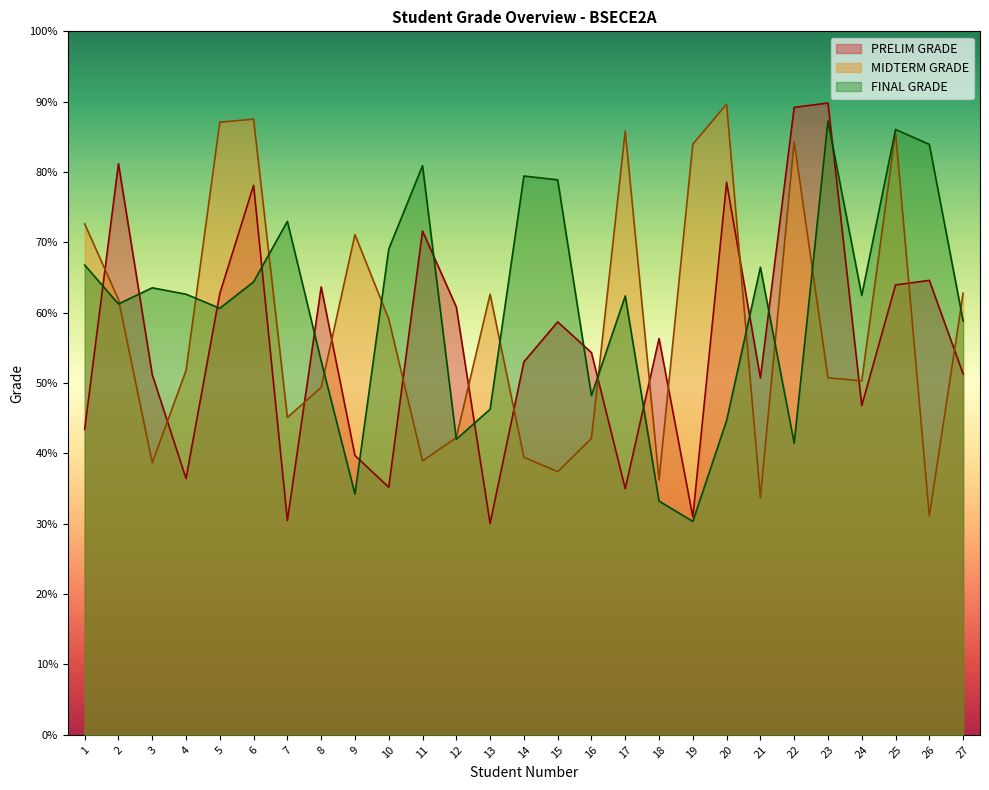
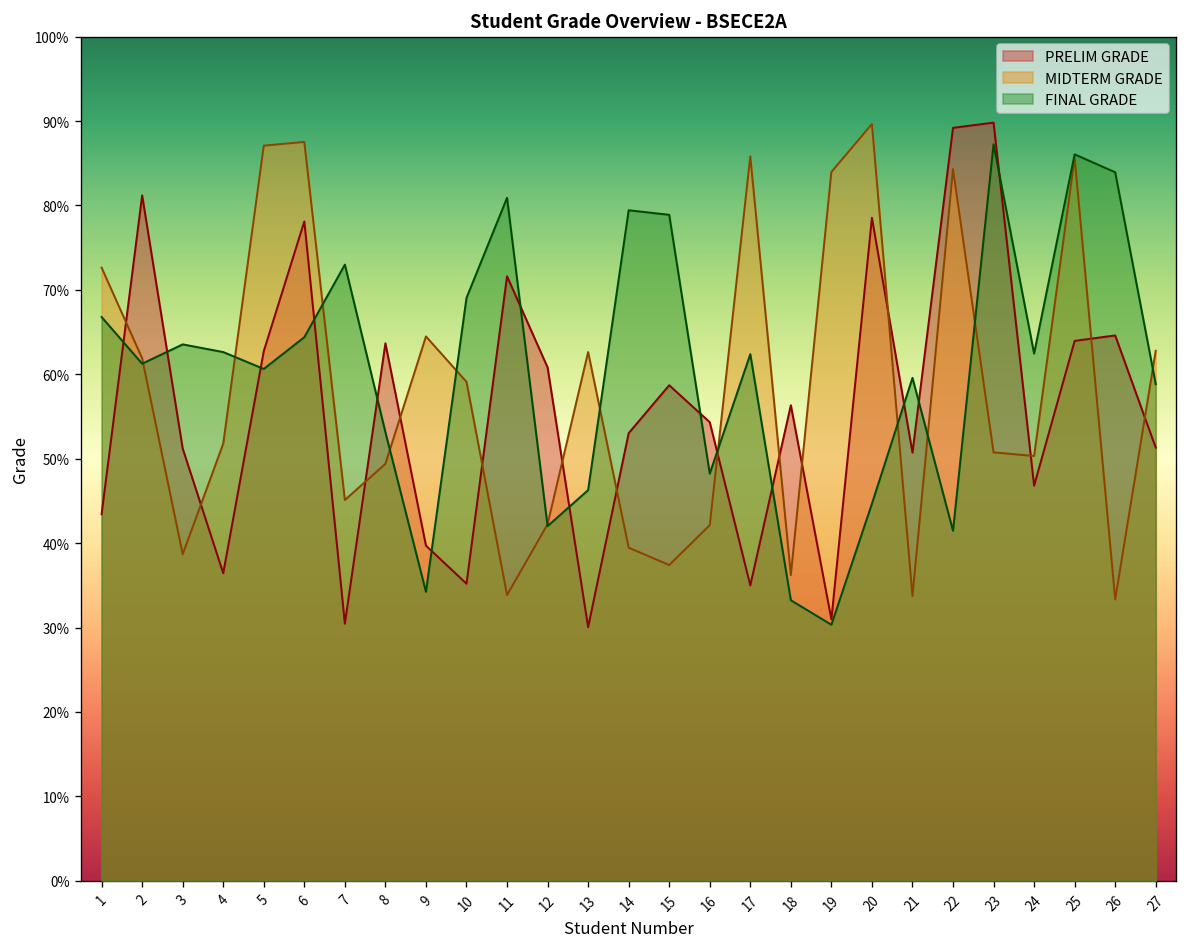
MIDTERM GRADE, 9: 71% -> 64%
MIDTERM GRADE, 11: 39% -> 34%
FINAL GRADE, 21: 66% -> 60%
MIDTERM GRADE, 26: 31% -> 33%
